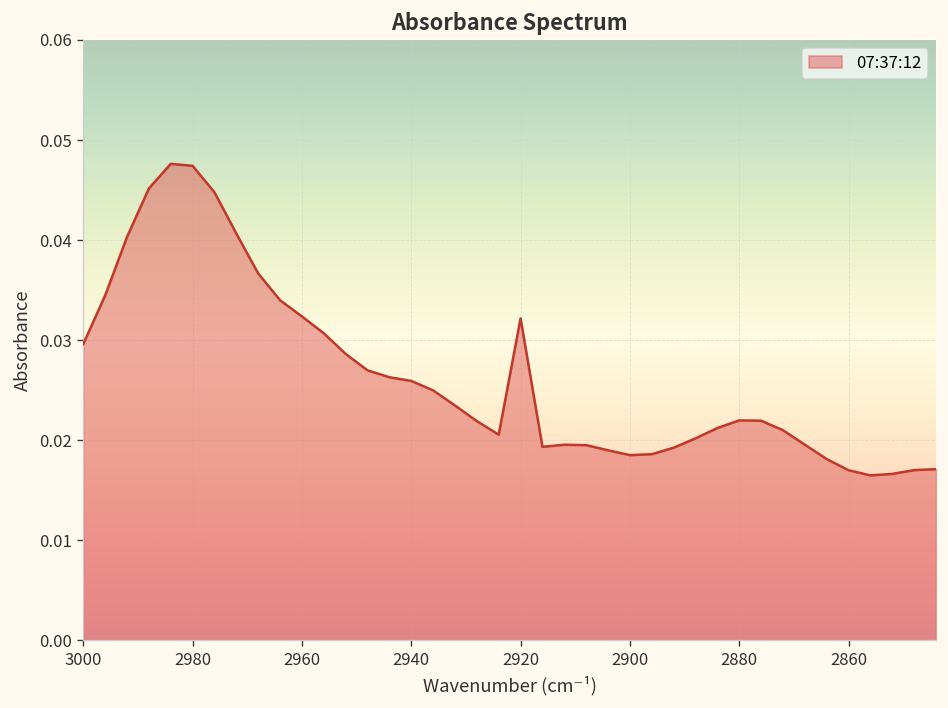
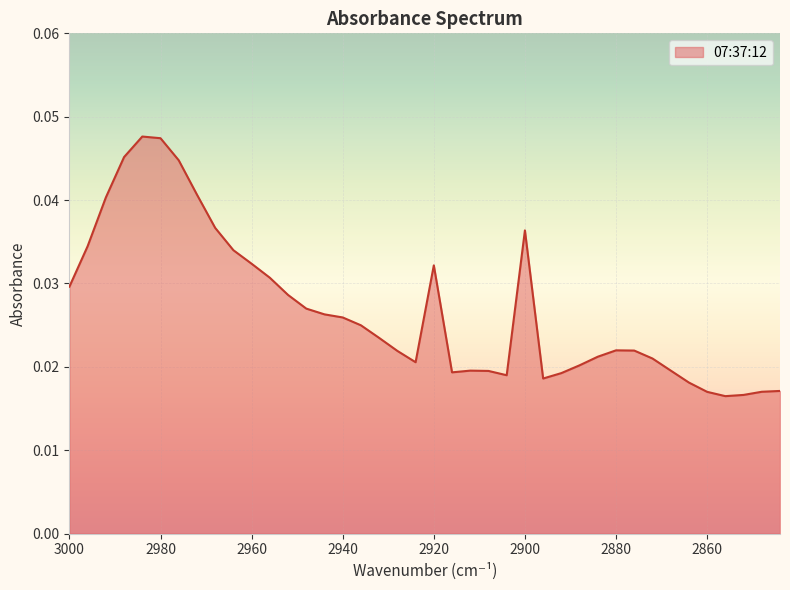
2900: 0.019 -> 0.036
